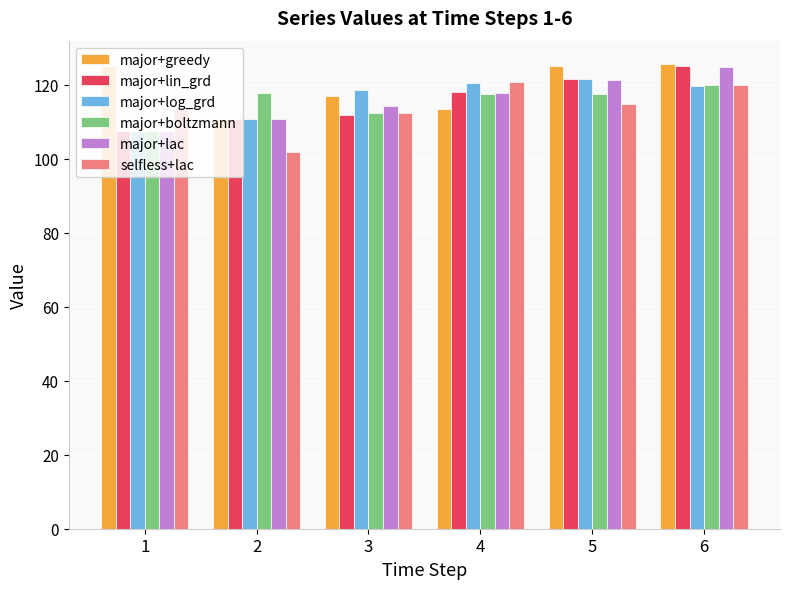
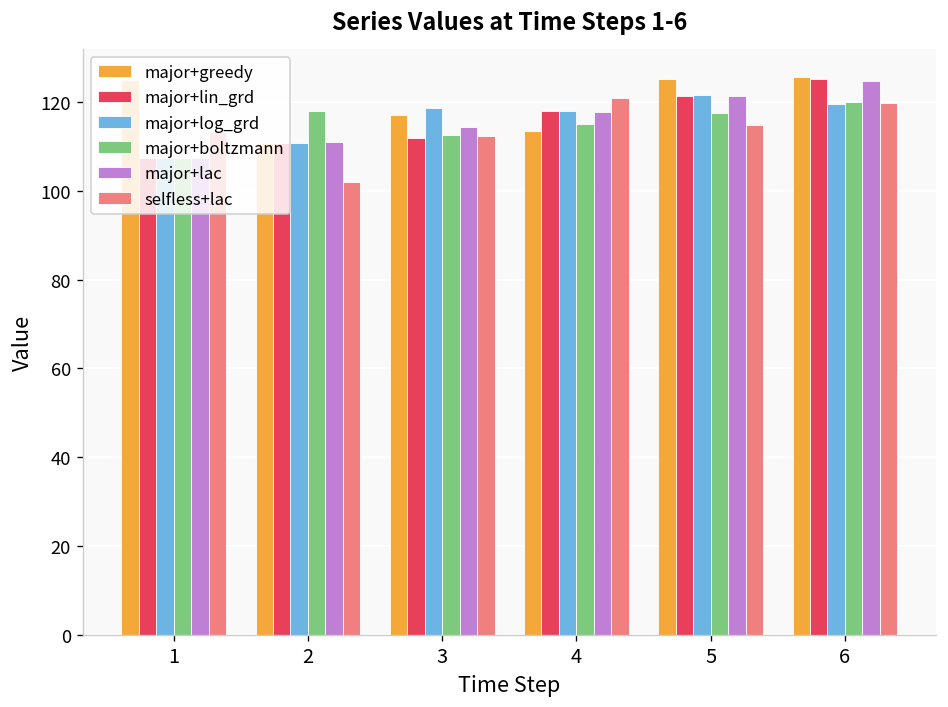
major+log_grd, 4: 121 -> 118
major+boltzmann, 4: 118 -> 115
